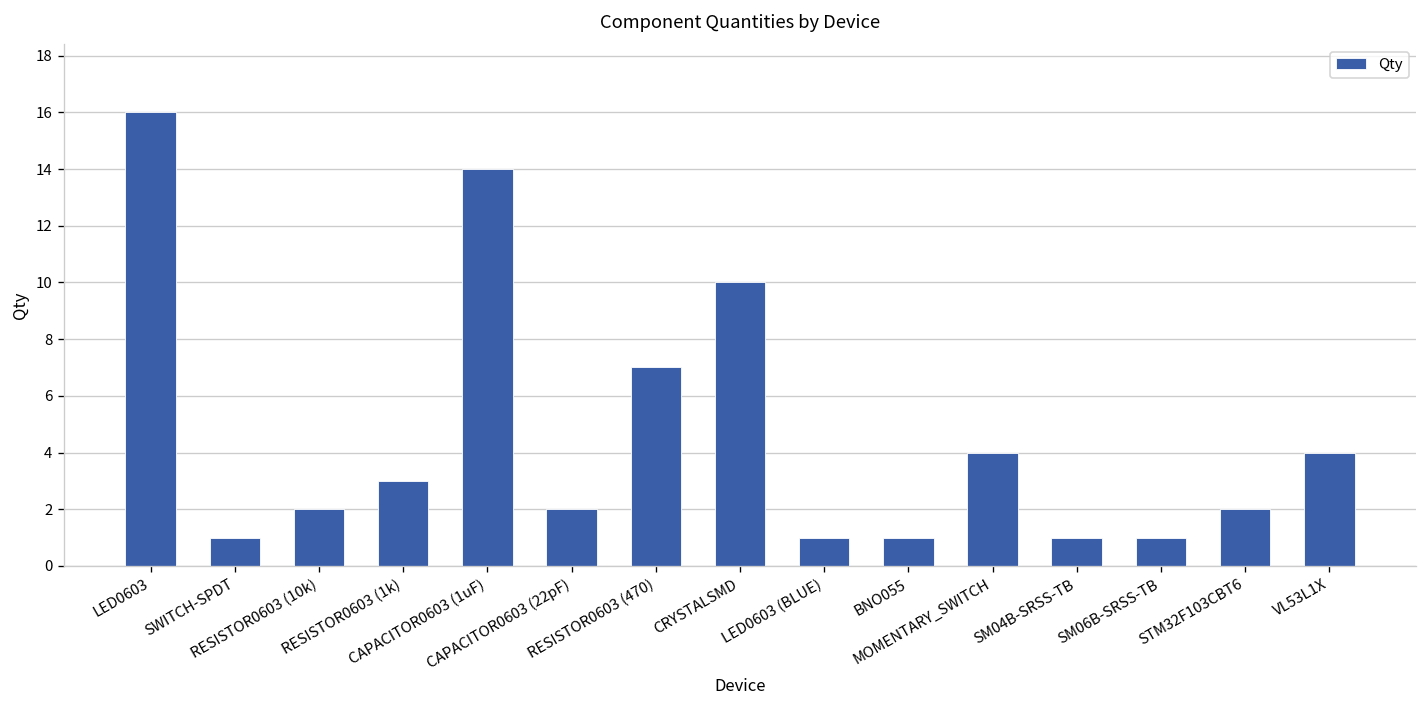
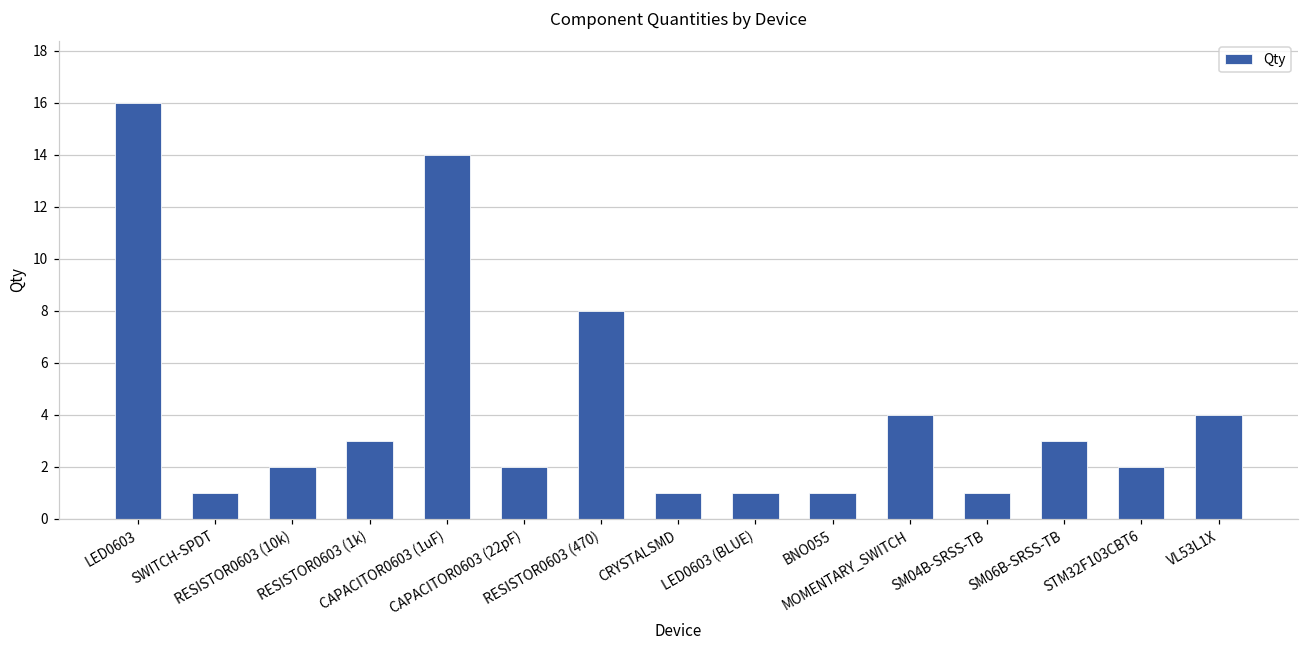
RESISTOR0603 (470): 7 -> 8
CRYSTALSMD: 10 -> 1
SM06B-SRSS-TB: 1 -> 3
